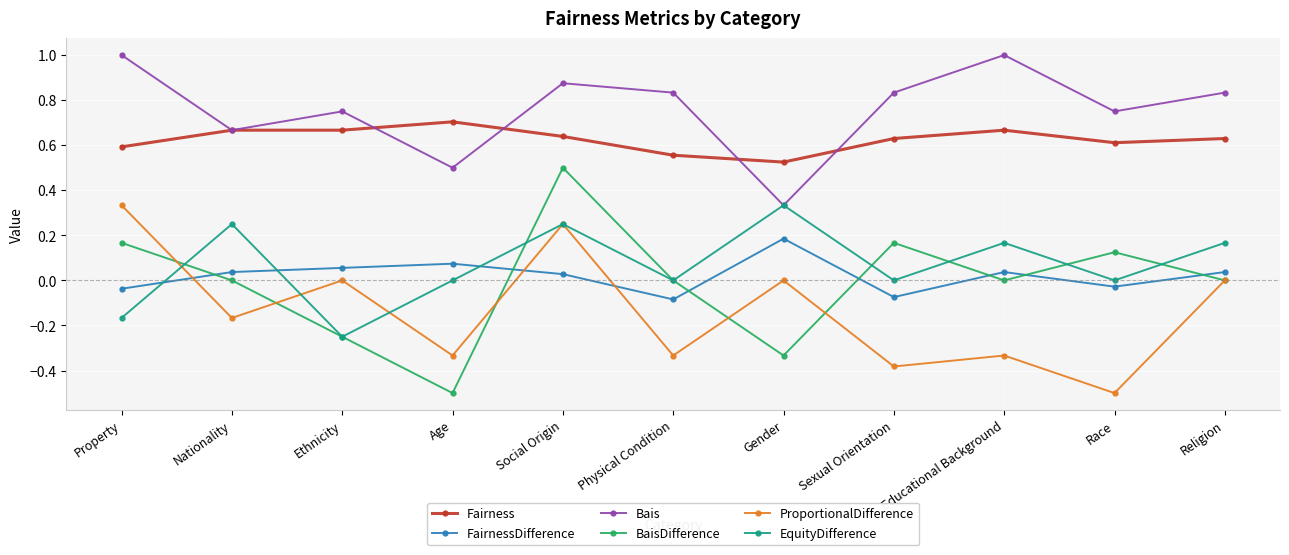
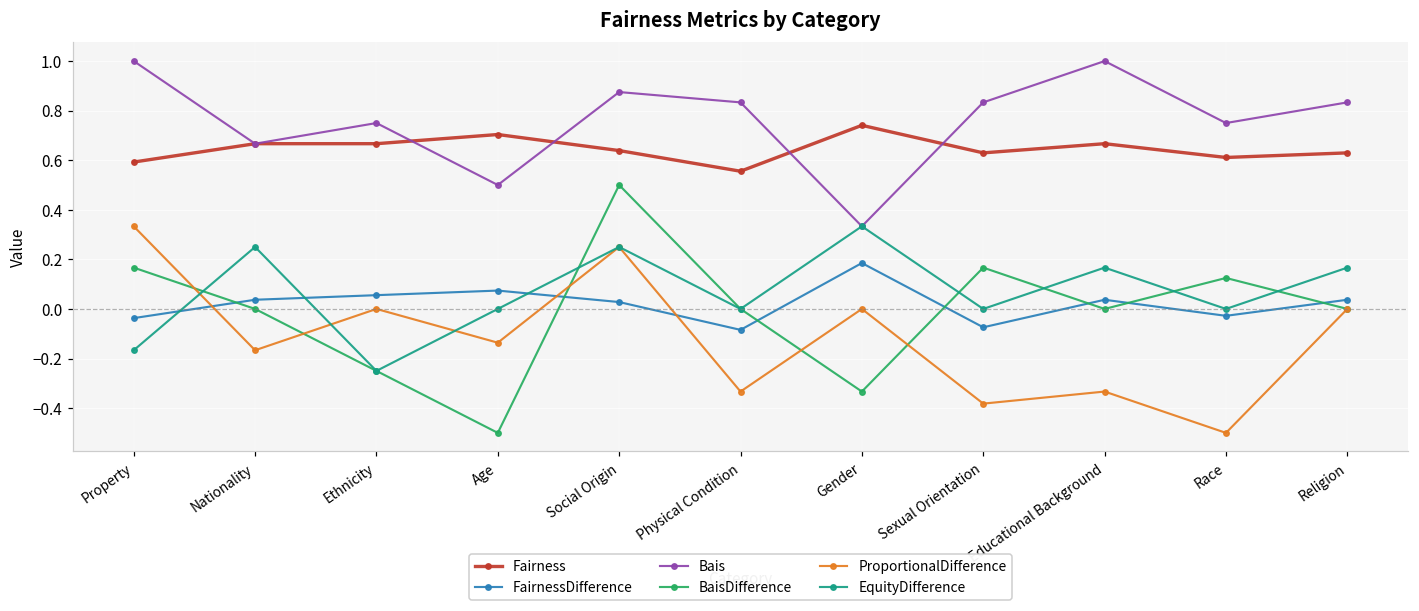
ProportionalDifference, Age: -0.33 -> -0.14
Fairness, Gender: 0.52 -> 0.74
